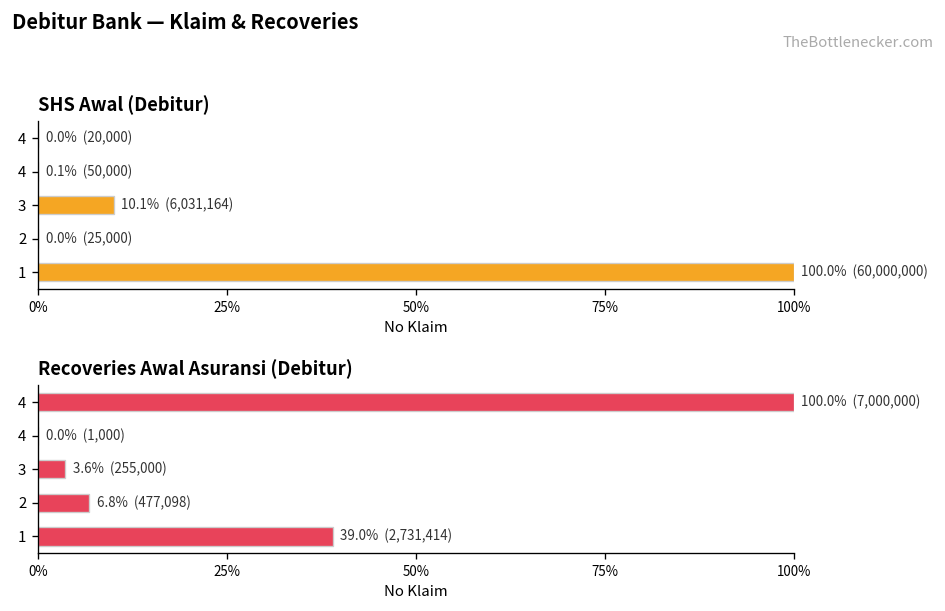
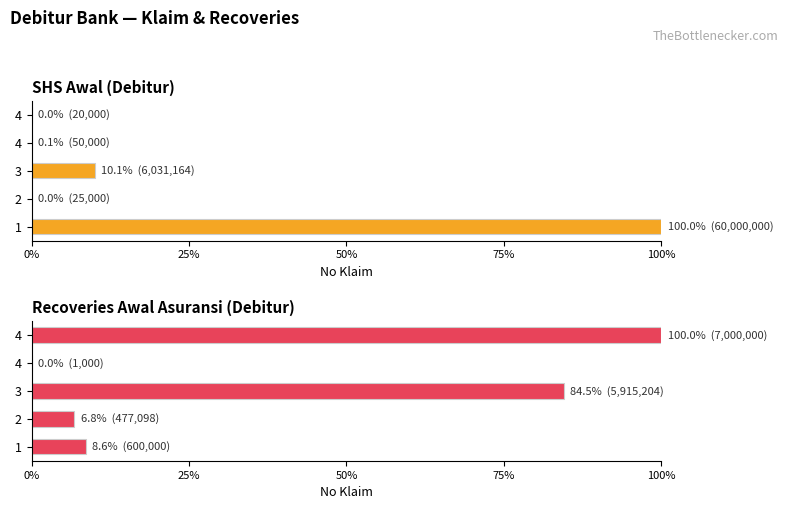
Recoveries Awal Asuransi (Debitur), 3: 3.6% (255,000) -> 84.5% (5,915,204)
Recoveries Awal Asuransi (Debitur), 1: 39.0% (2,731,414) -> 8.6% (600,000)
